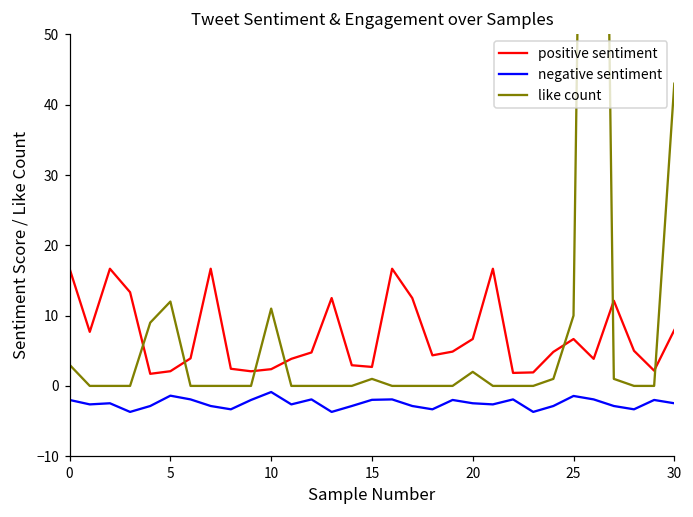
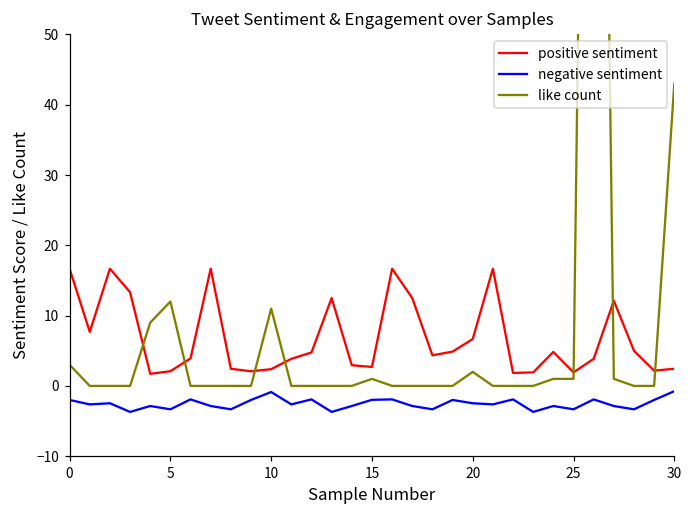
negative sentiment, 5: -1 -> -3
positive sentiment, 25: 7 -> 2
negative sentiment, 25: -1 -> -3
like count, 25: 10 -> 1
positive sentiment, 30: 8 -> 2
negative sentiment, 30: -2 -> -1
